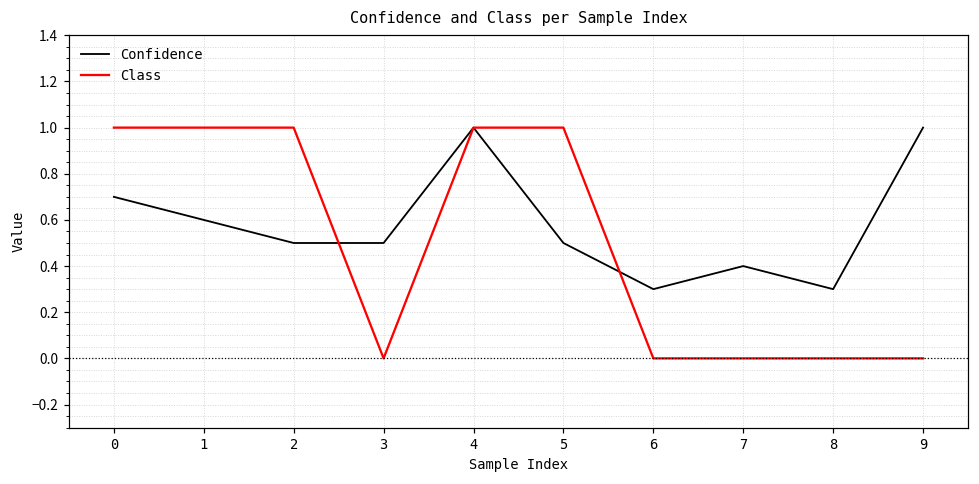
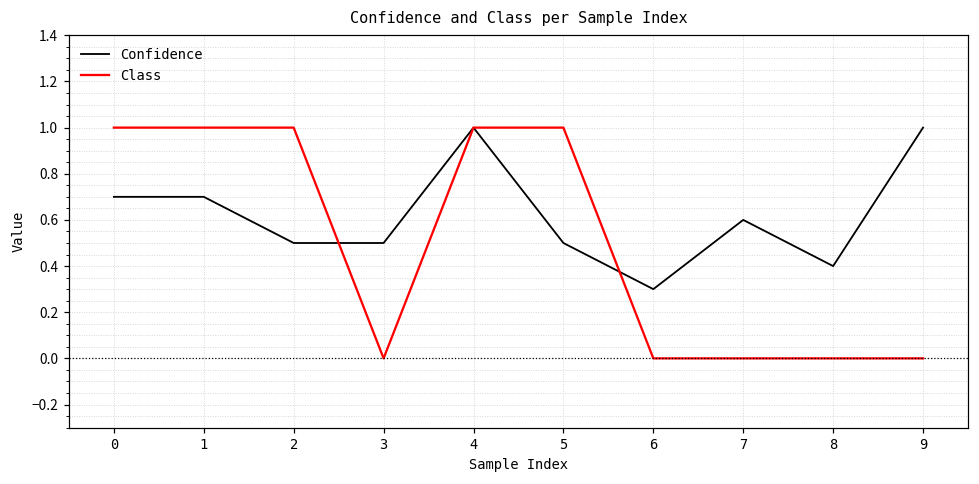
Confidence, 1: 0.6 -> 0.7
Confidence, 7: 0.4 -> 0.6
Confidence, 8: 0.3 -> 0.4
